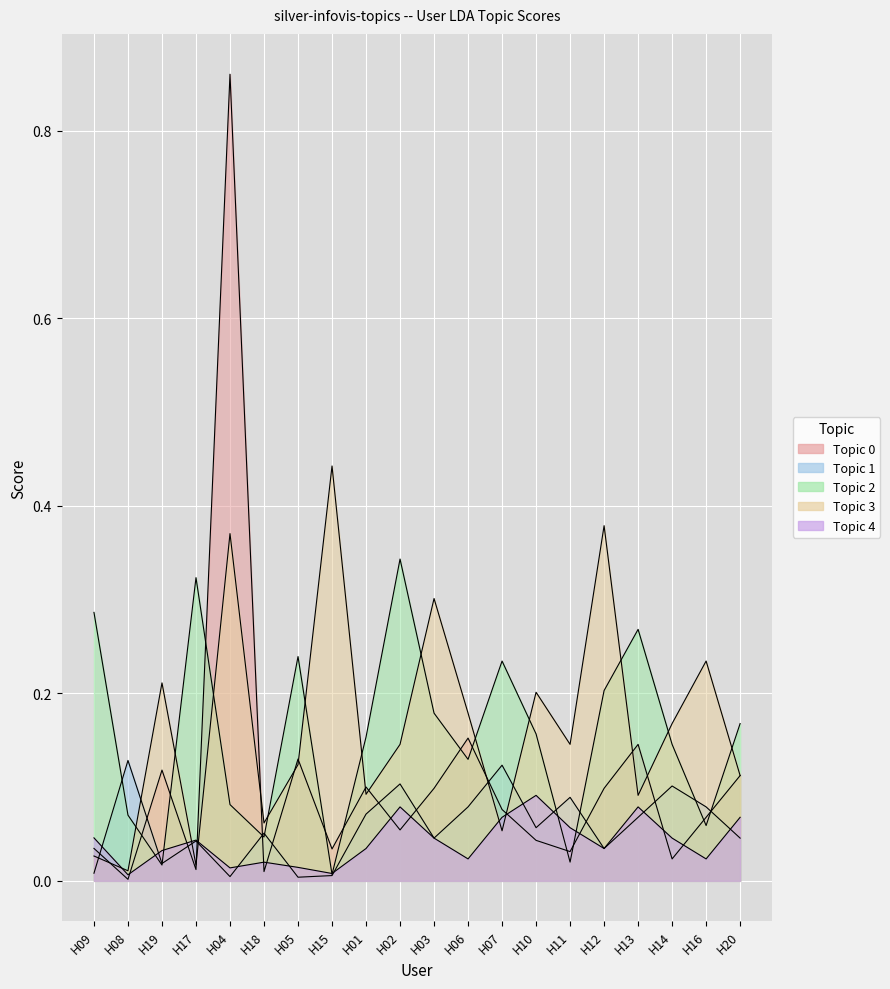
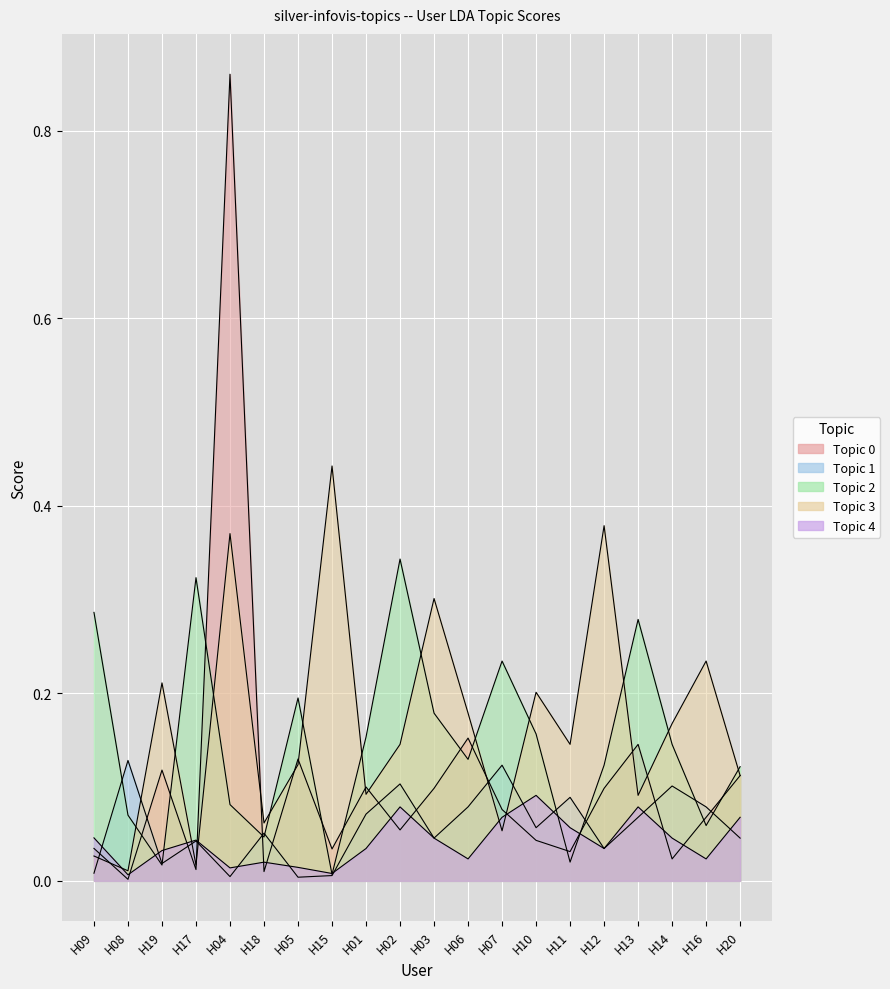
Topic 2, H05: 0.24 -> 0.20
Topic 2, H12: 0.20 -> 0.12
Topic 2, H13: 0.27 -> 0.28
Topic 2, H20: 0.17 -> 0.12
